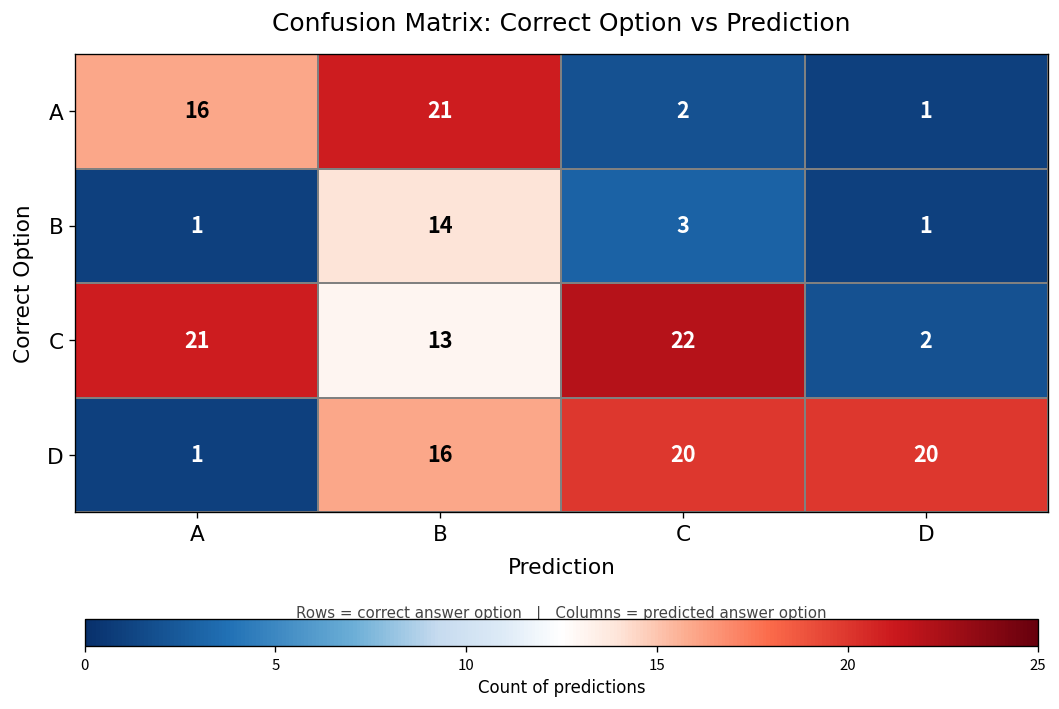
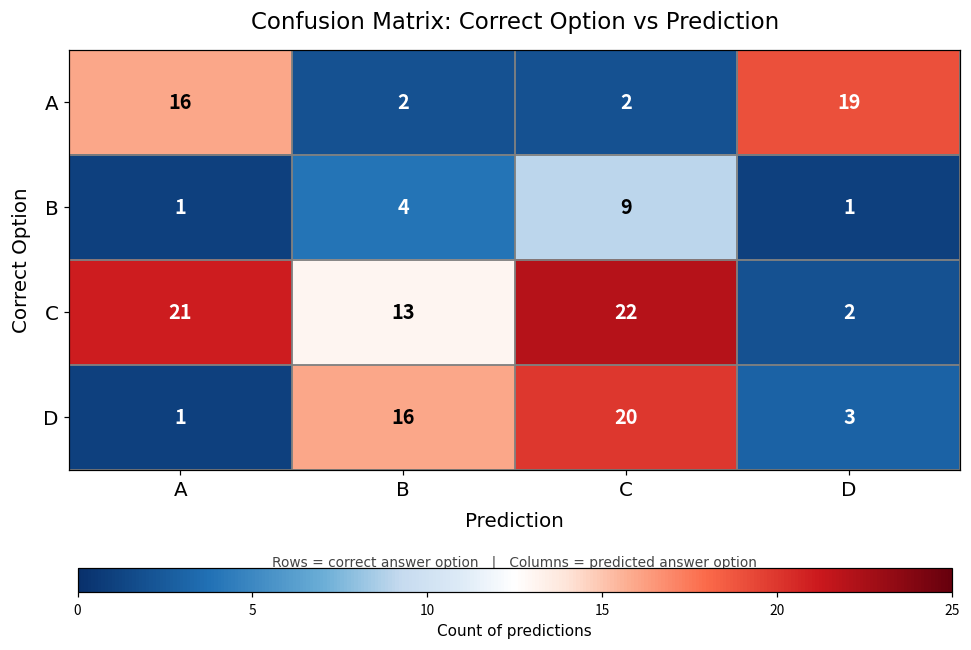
A, B: 21 -> 2
A, D: 1 -> 19
B, B: 14 -> 4
B, C: 3 -> 9
D, D: 20 -> 3
